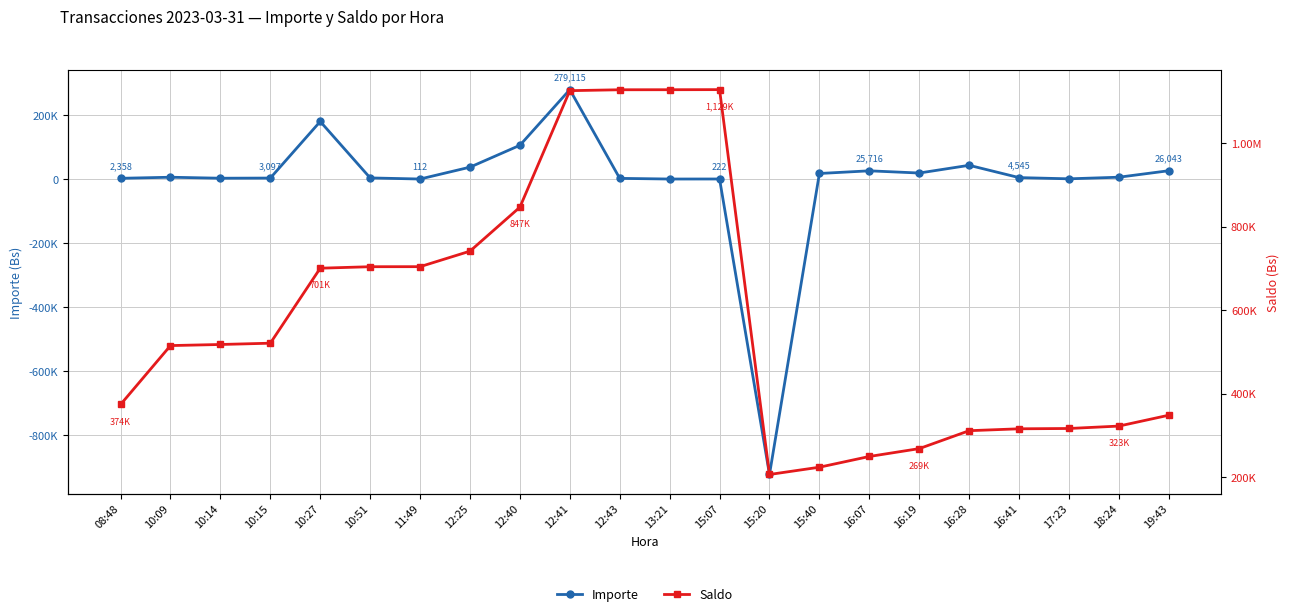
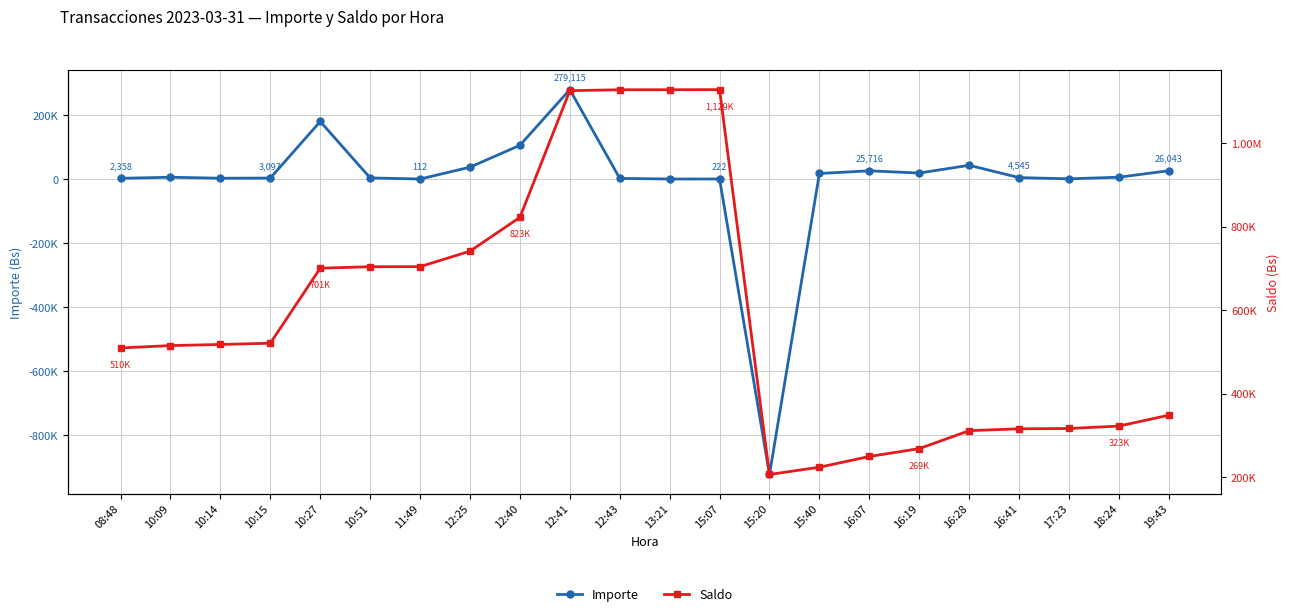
Saldo, 08:48: 374K -> 510K
Saldo, 12:40: 847K -> 823K
